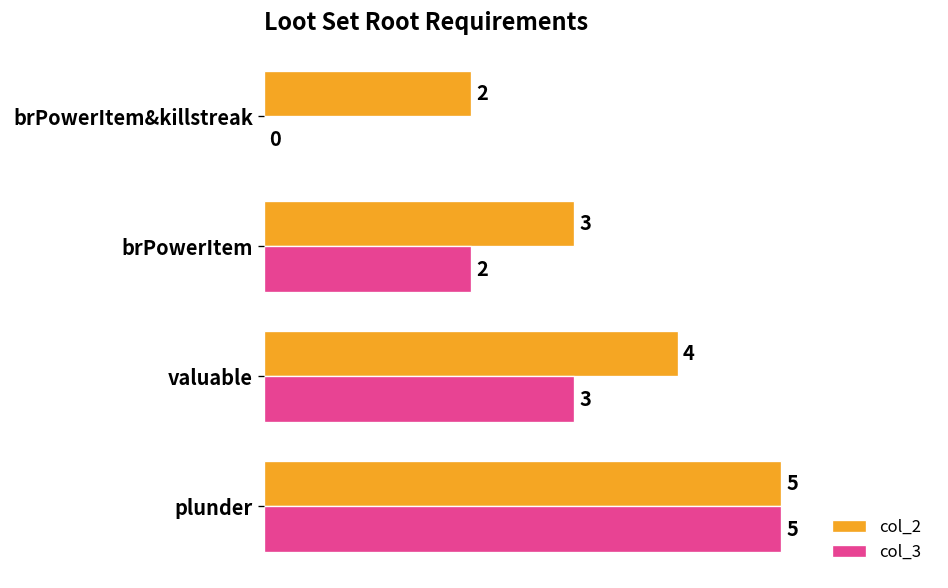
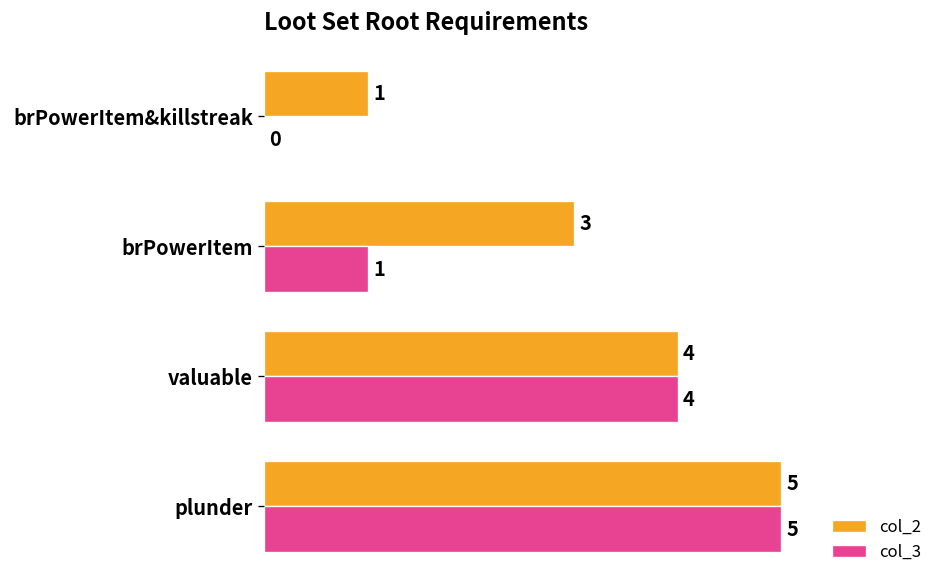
col_2, brPowerItem&killstreak: 2 -> 1
col_3, brPowerItem: 2 -> 1
col_3, valuable: 3 -> 4
